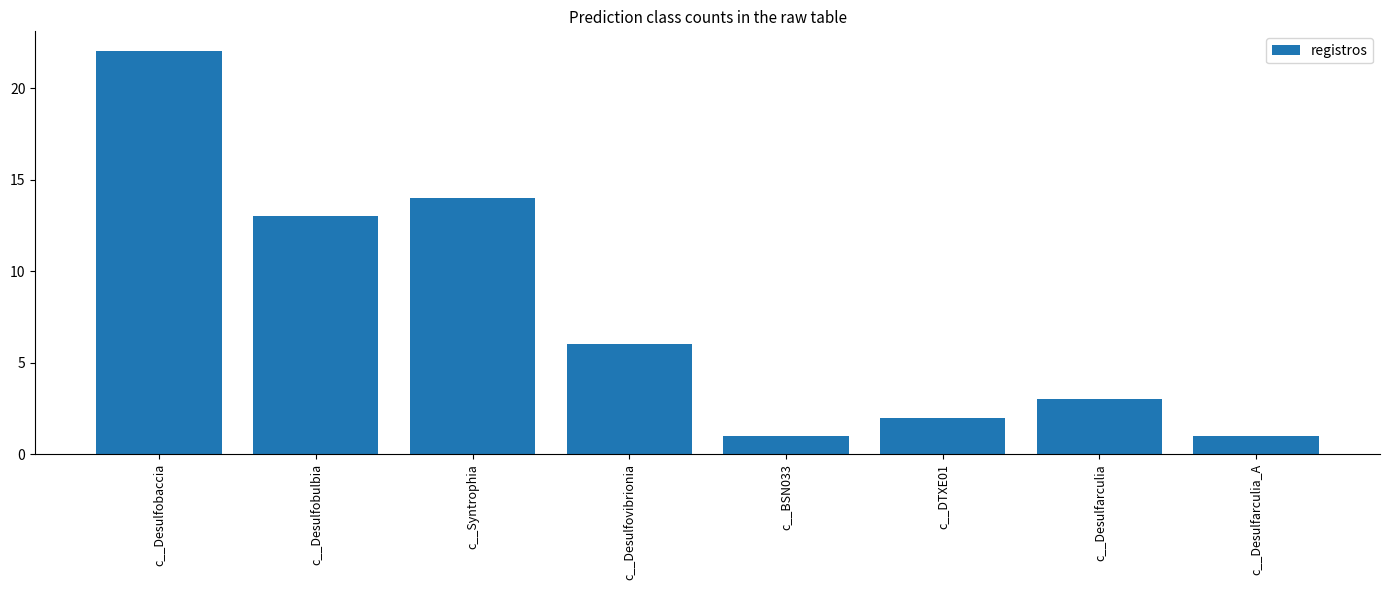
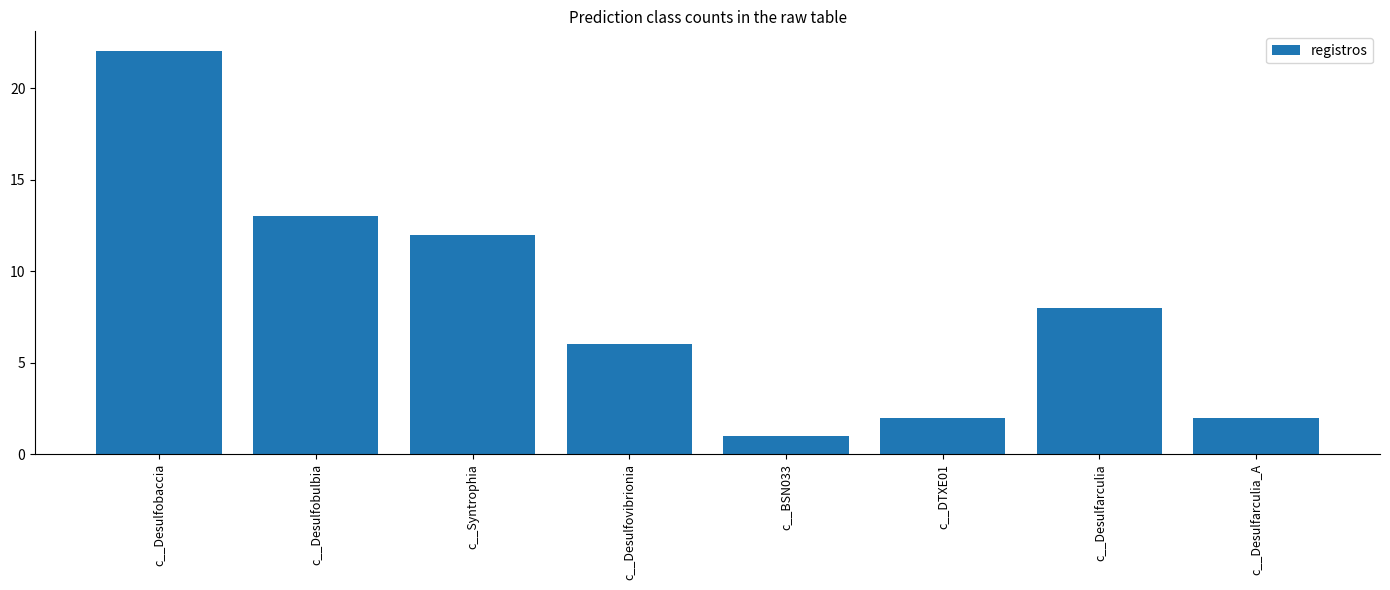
c__Syntrophia: 14 -> 12
c__Desulfarculia: 3 -> 8
c__Desulfarculia_A: 1 -> 2
